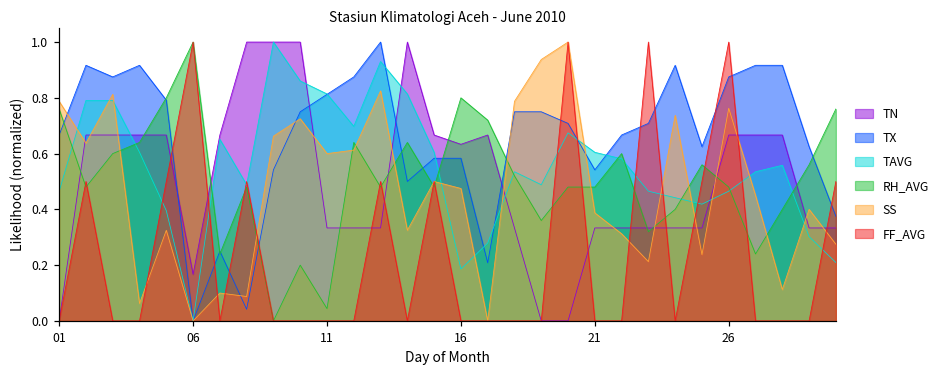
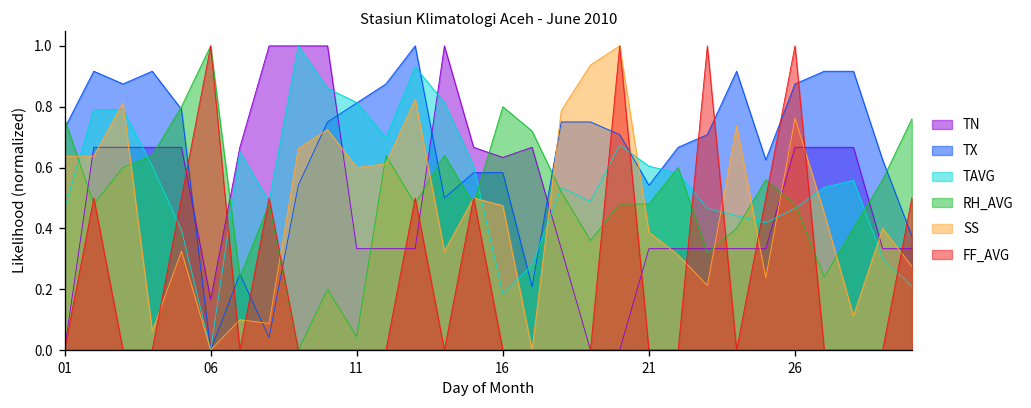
TX, 01: 0.67 -> 0.73
SS, 01: 0.79 -> 0.64
